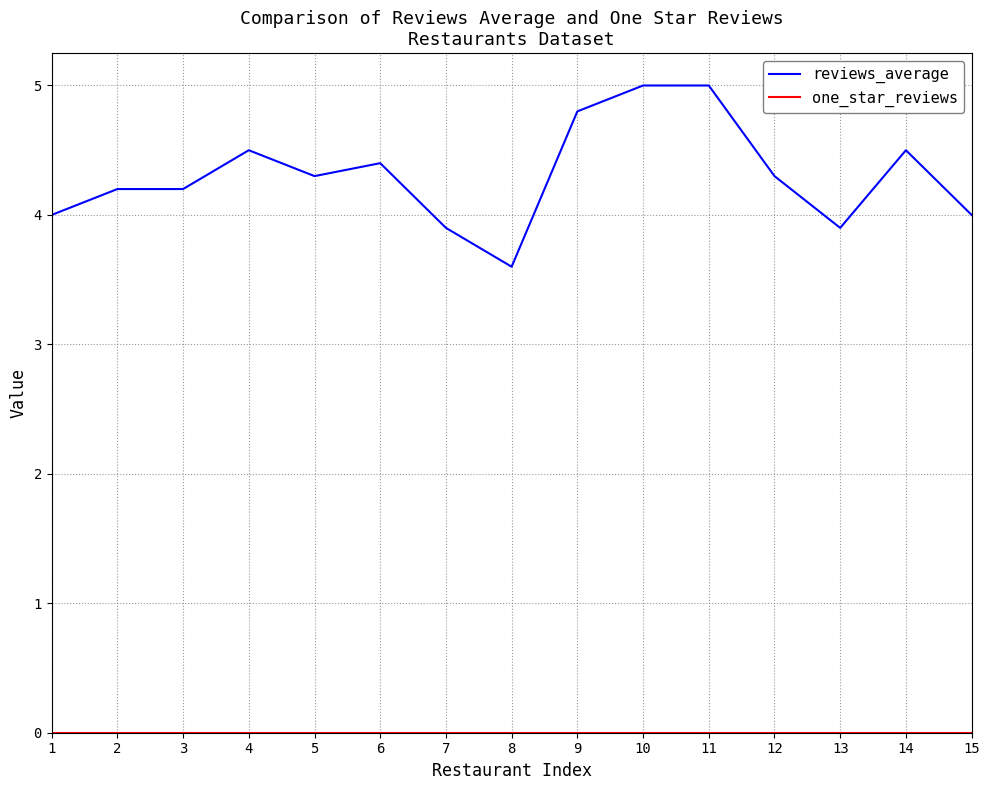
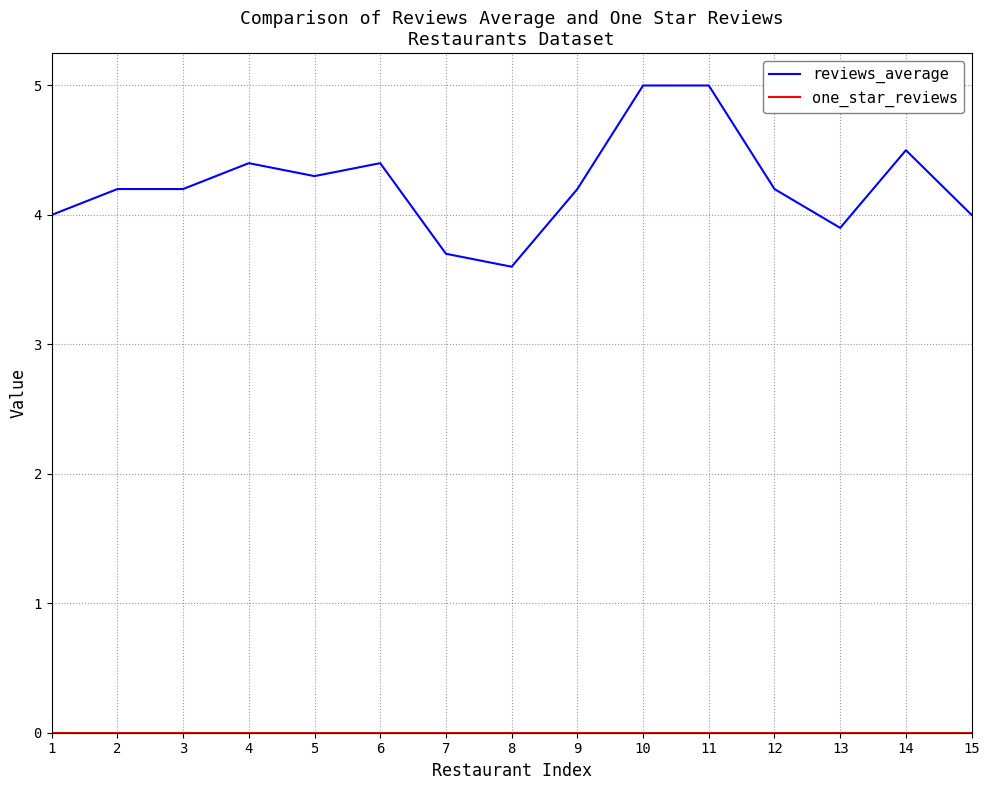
reviews_average, 4: 4.5 -> 4.4
reviews_average, 7: 3.9 -> 3.7
reviews_average, 9: 4.8 -> 4.2
reviews_average, 12: 4.3 -> 4.2
